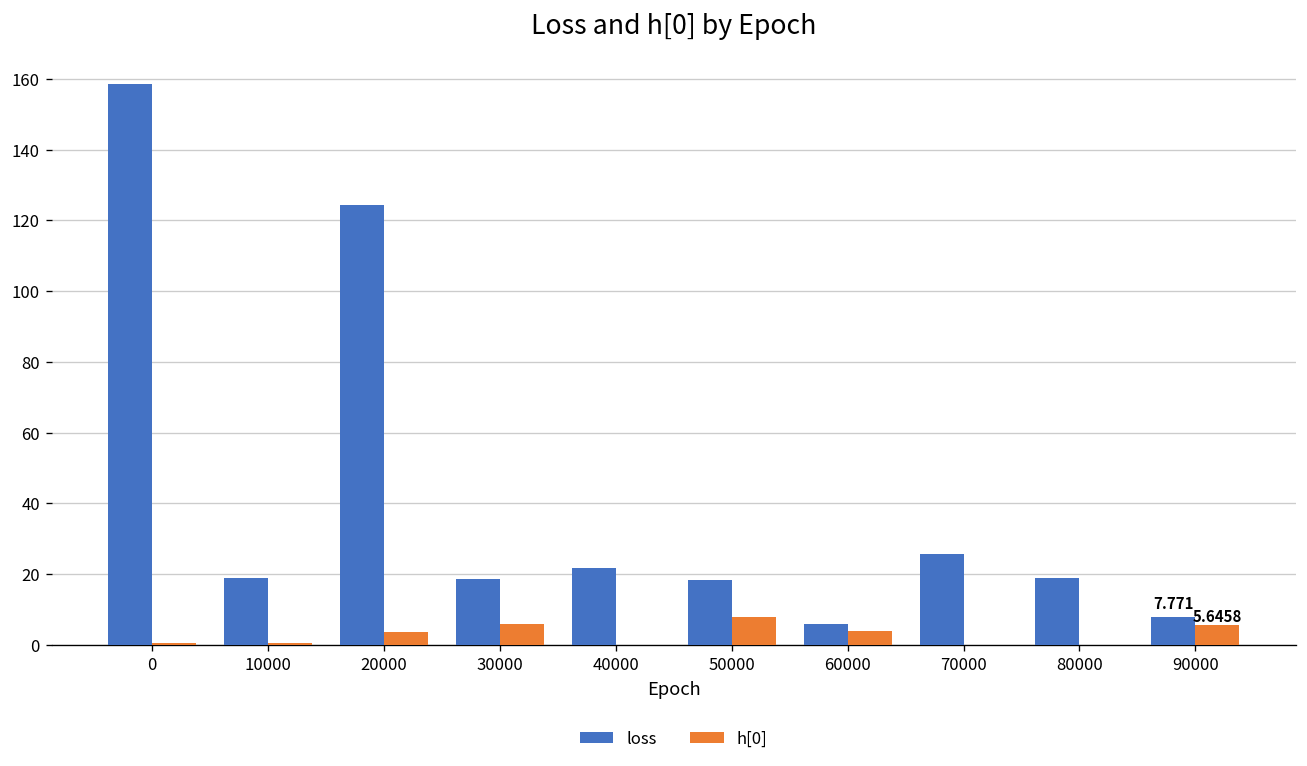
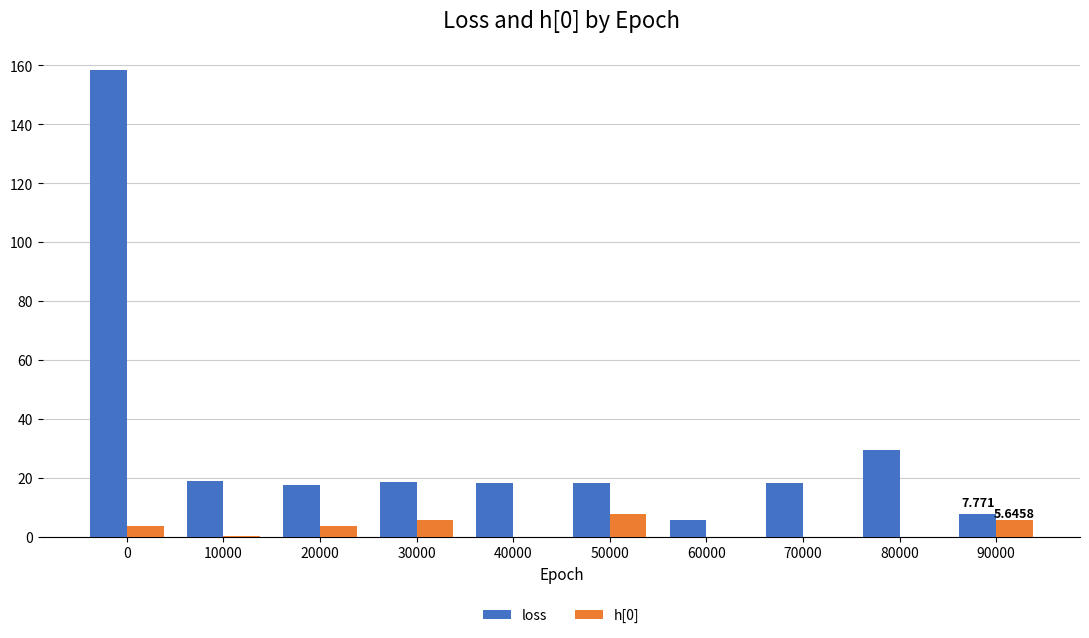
h[0], 0: 1 -> 4
loss, 20000: 124 -> 18
loss, 40000: 22 -> 18
h[0], 60000: 4 -> 0
loss, 70000: 26 -> 18
loss, 80000: 19 -> 29
